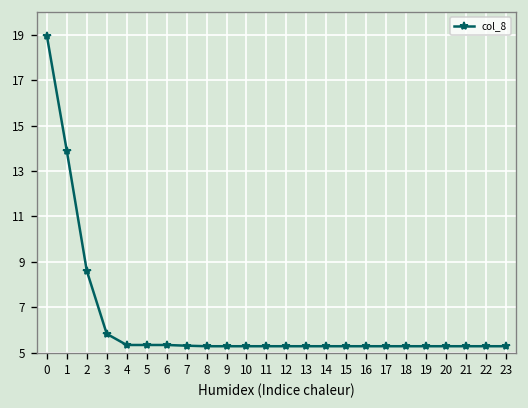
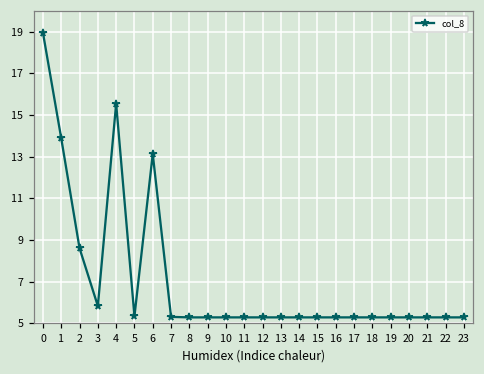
4: 5.3 -> 15.5
6: 5.3 -> 13.1
